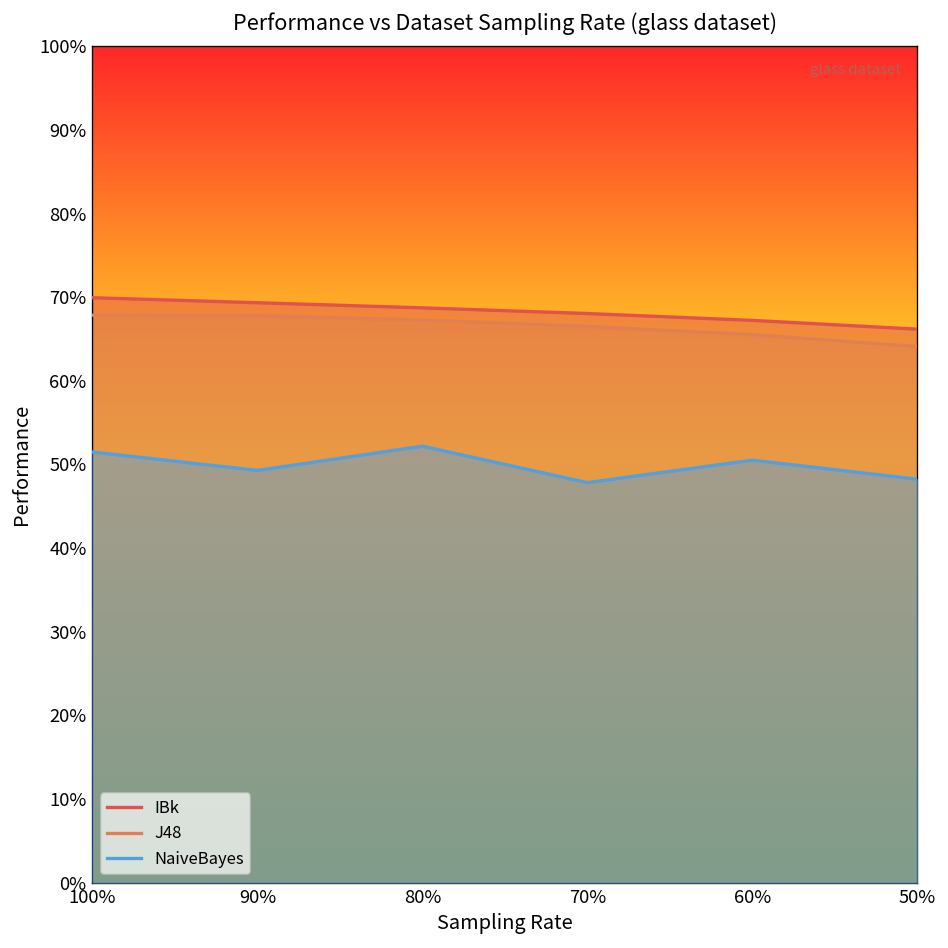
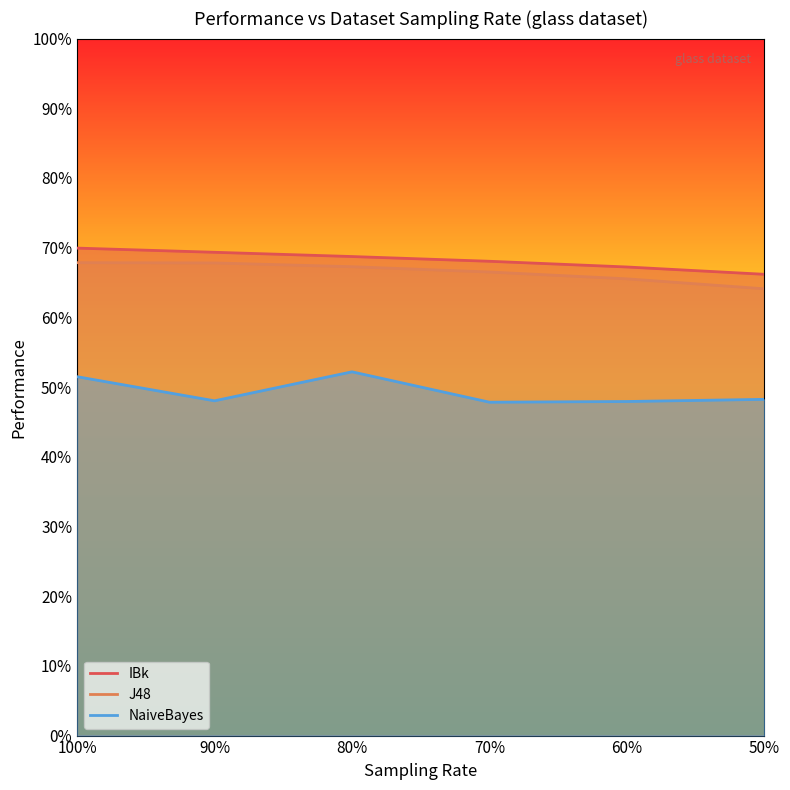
NaiveBayes, 90%: 49% -> 48%
NaiveBayes, 60%: 51% -> 48%
